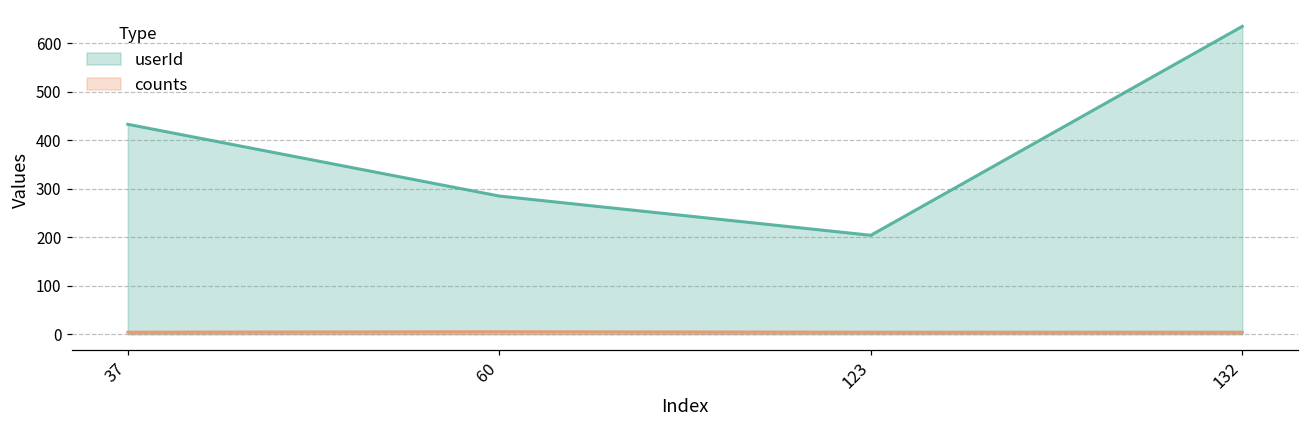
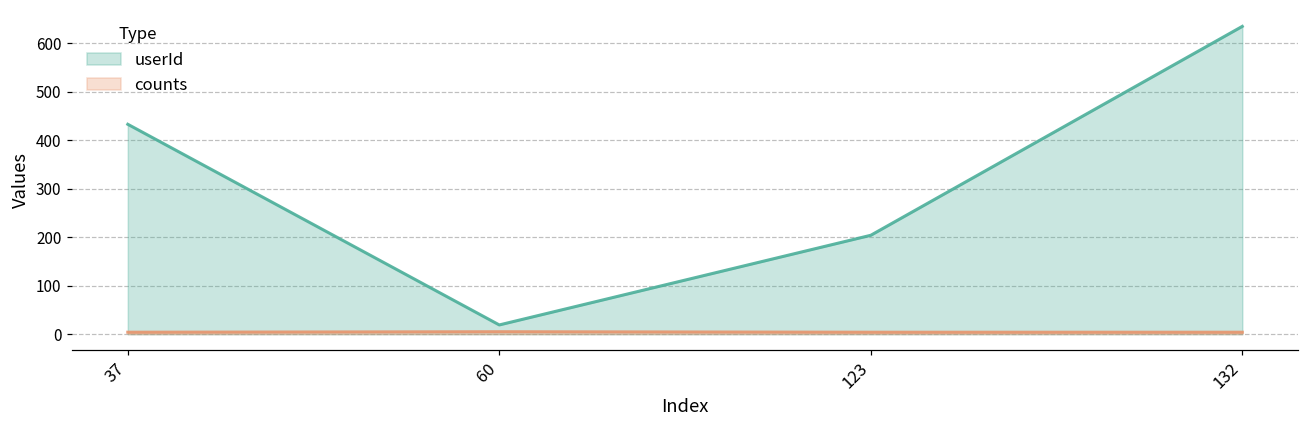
userId, 60: 290 -> 20
